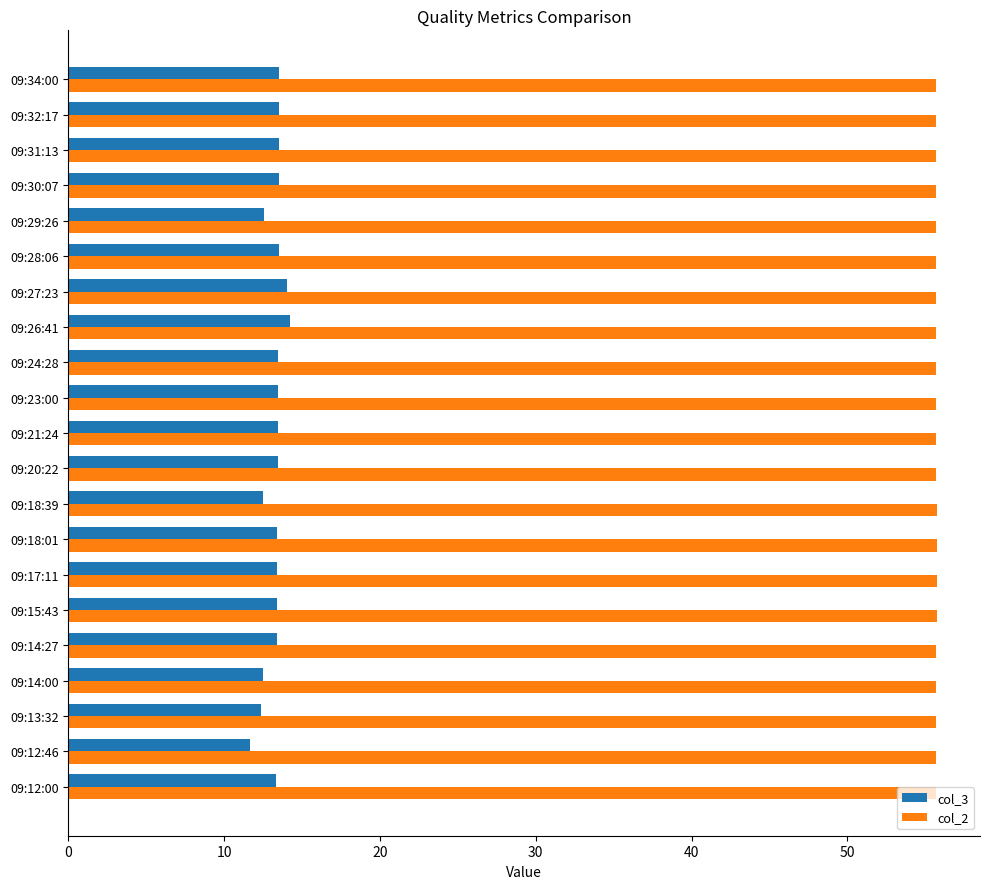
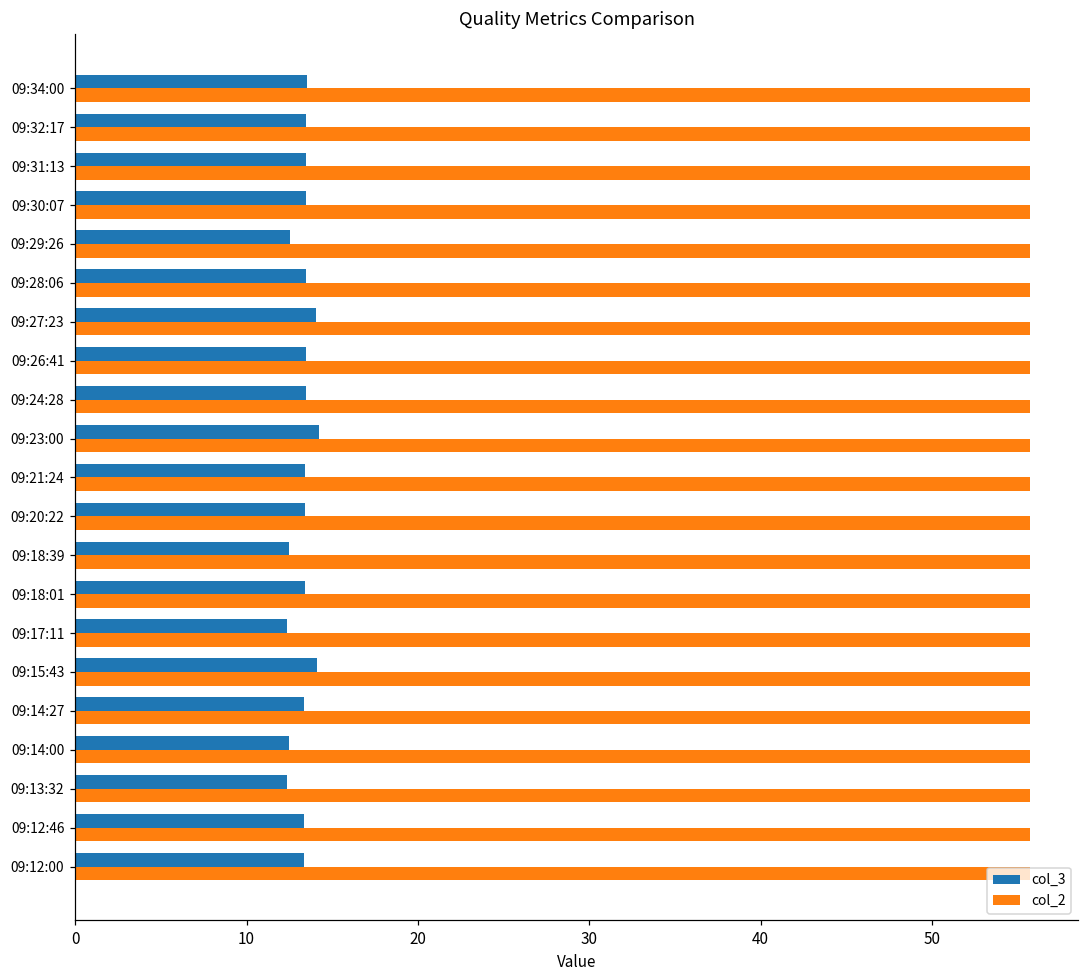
col_3, 09:26:41: 14.2 -> 13.5
col_3, 09:23:00: 13.4 -> 14.2
col_3, 09:17:11: 13.4 -> 12.4
col_3, 09:15:43: 13.4 -> 14.1
col_3, 09:12:46: 11.7 -> 13.3
